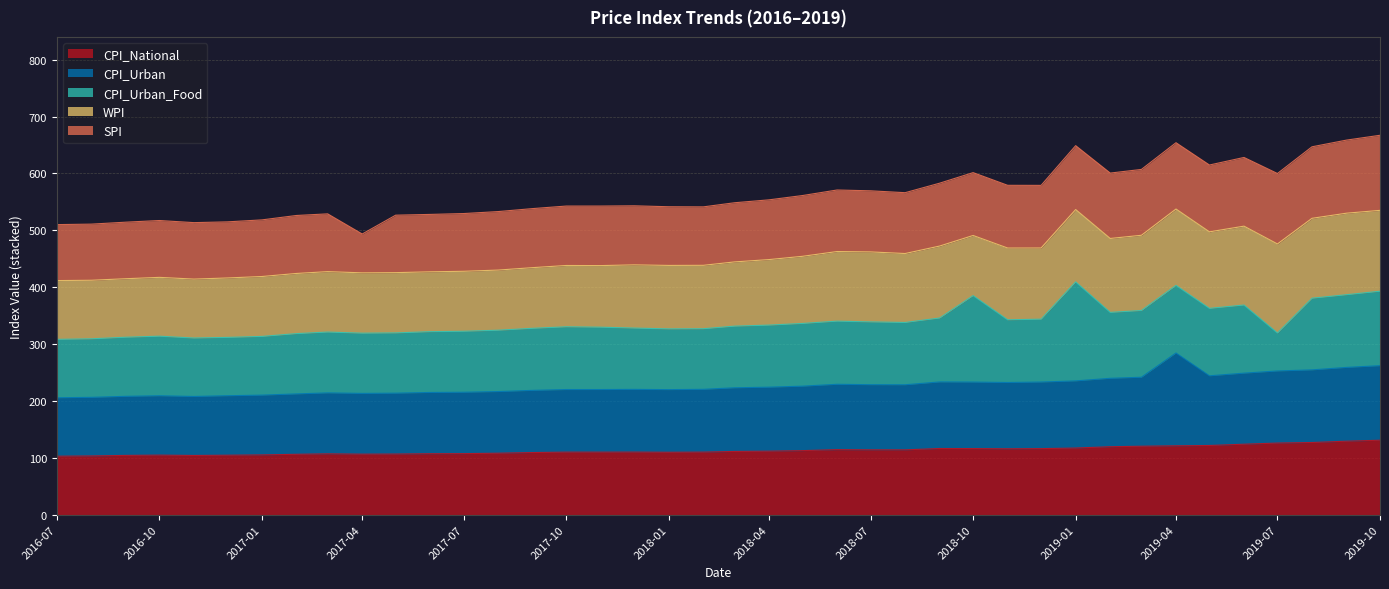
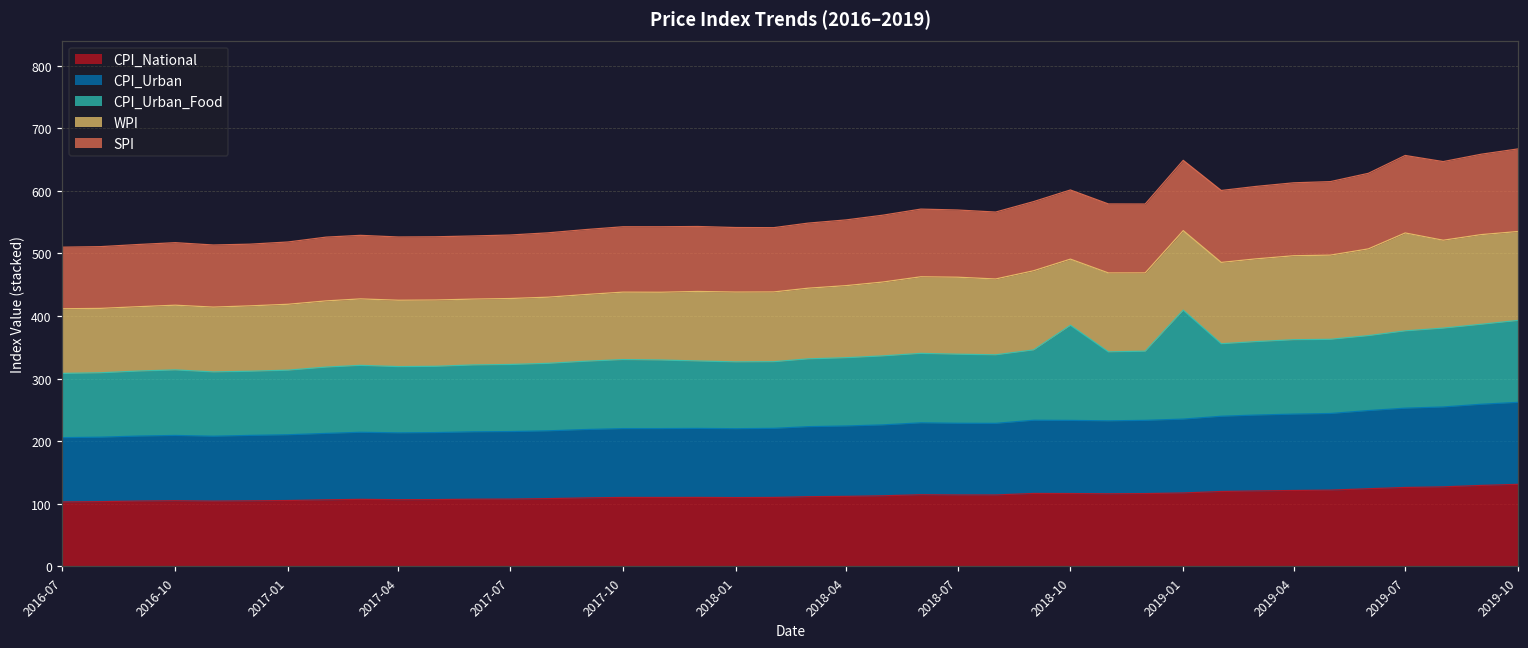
SPI, 2017-04: 70 -> 100
CPI_Urban, 2019-04: 160 -> 120
CPI_Urban_Food, 2019-07: 70 -> 120
